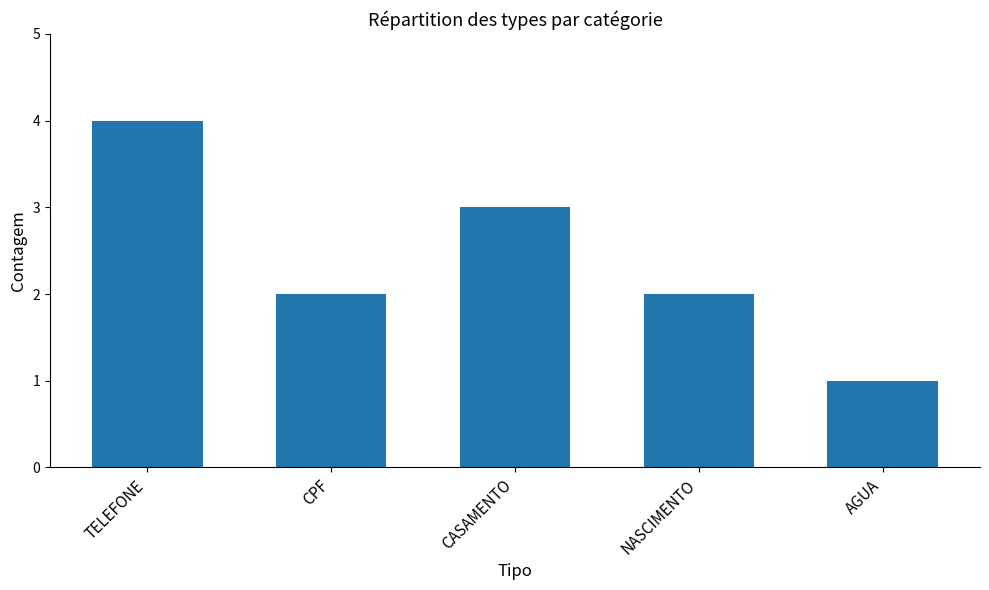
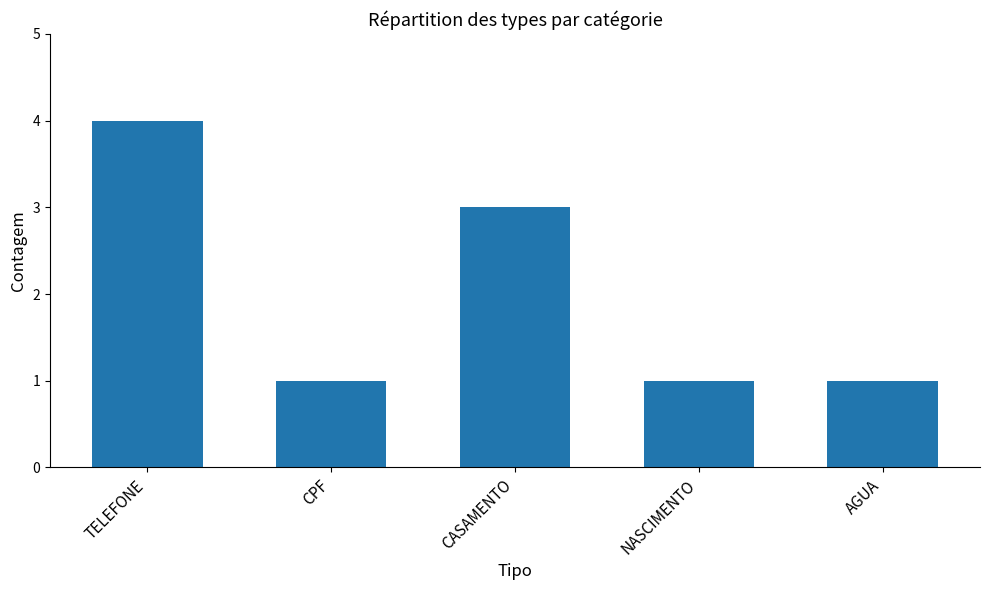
CPF: 2 -> 1
NASCIMENTO: 2 -> 1
